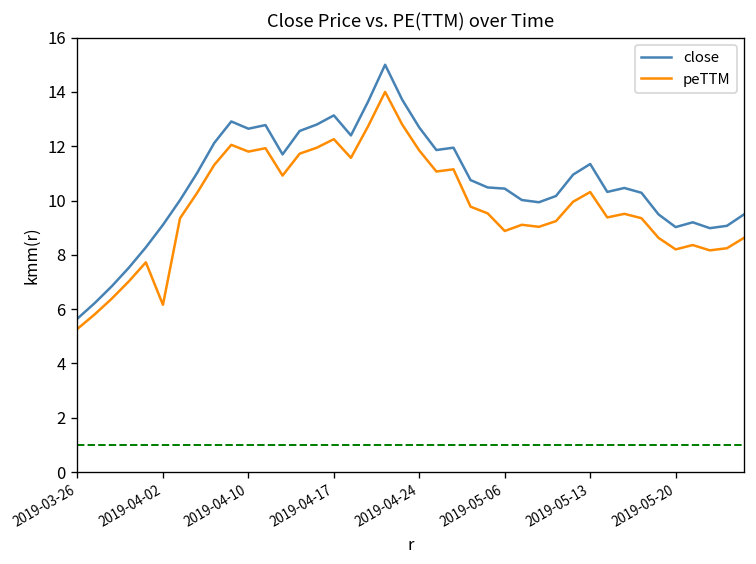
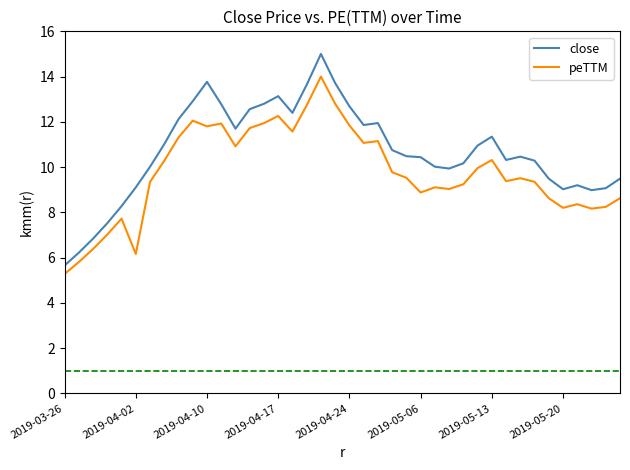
close, 2019-04-10: 12.6 -> 13.8
